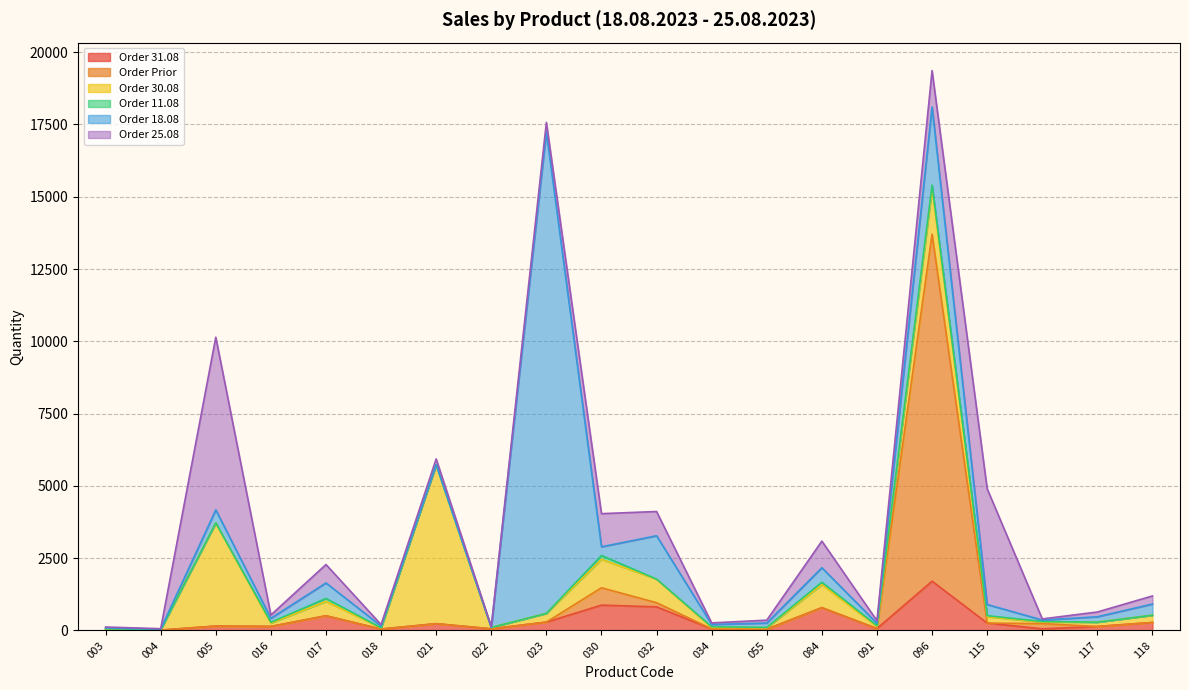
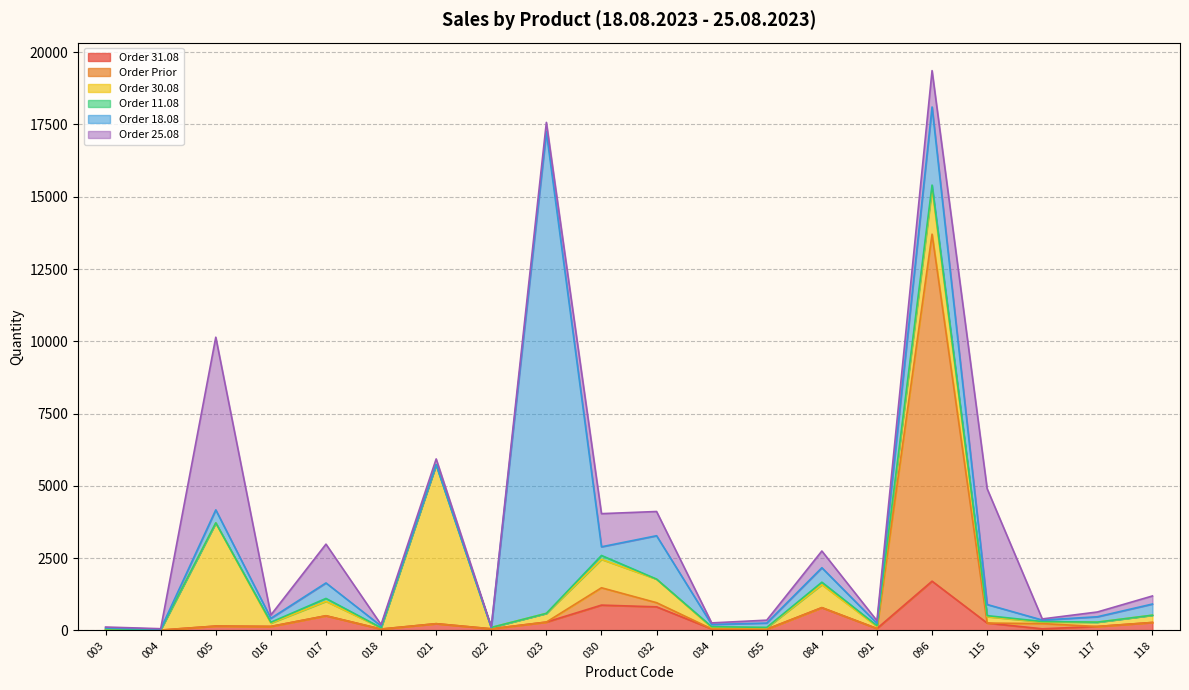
Order 25.08, 017: 600 -> 1300
Order 25.08, 084: 900 -> 600
